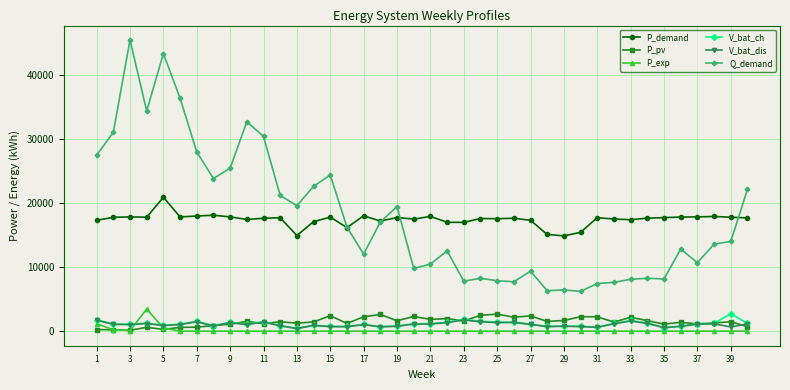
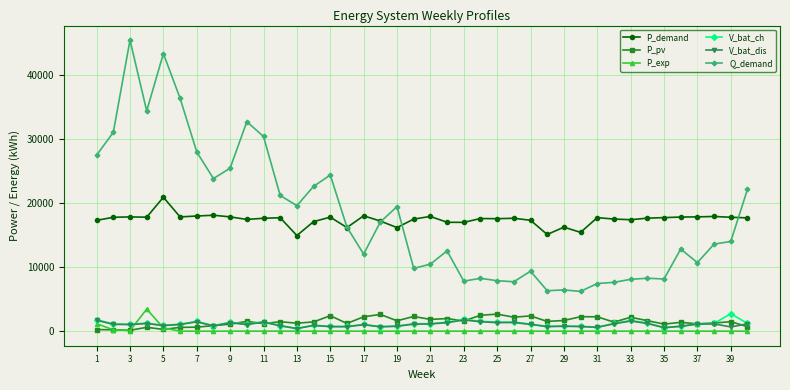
P_demand, 19: 18000 -> 16000
P_demand, 29: 15000 -> 16000
